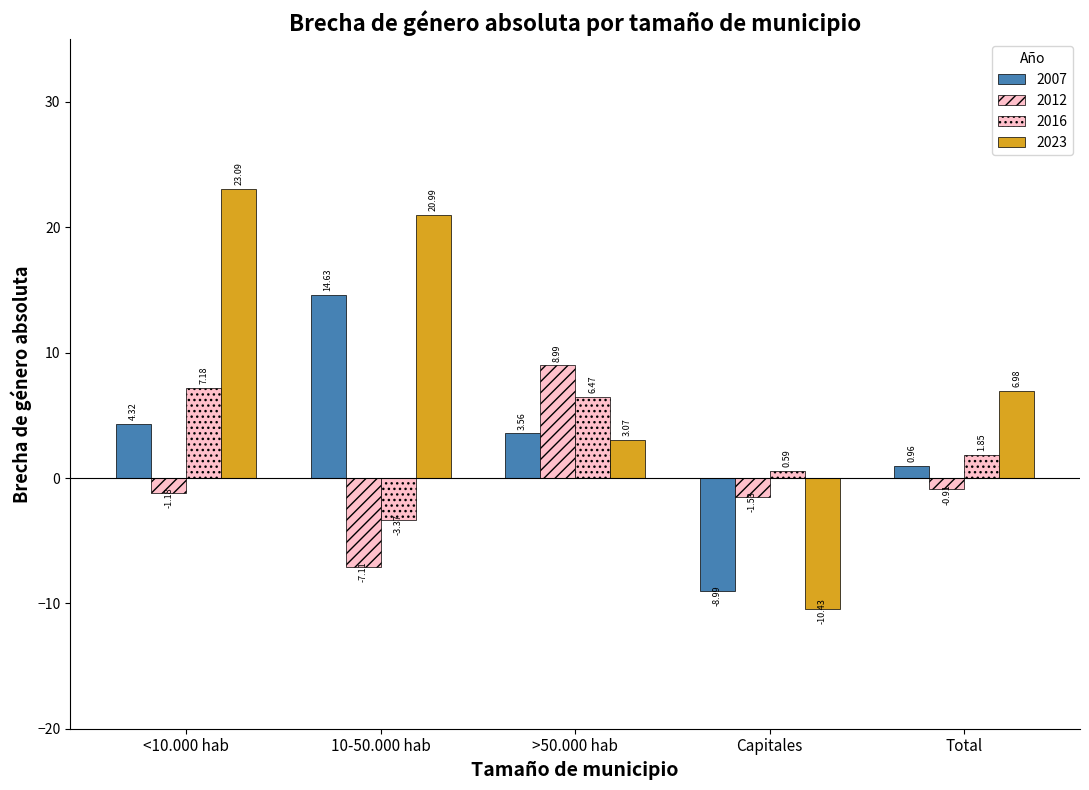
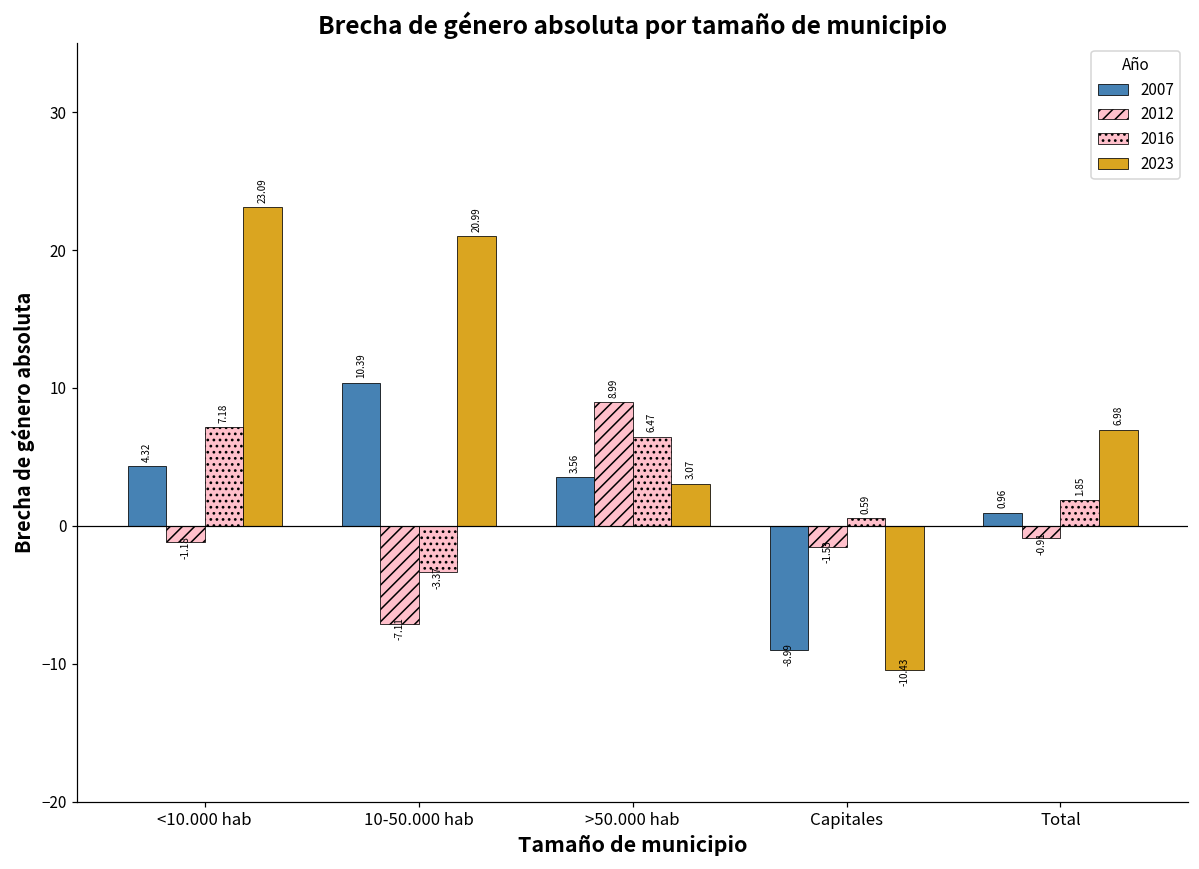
2007, 10-50.000 hab: 14.63 -> 10.39
